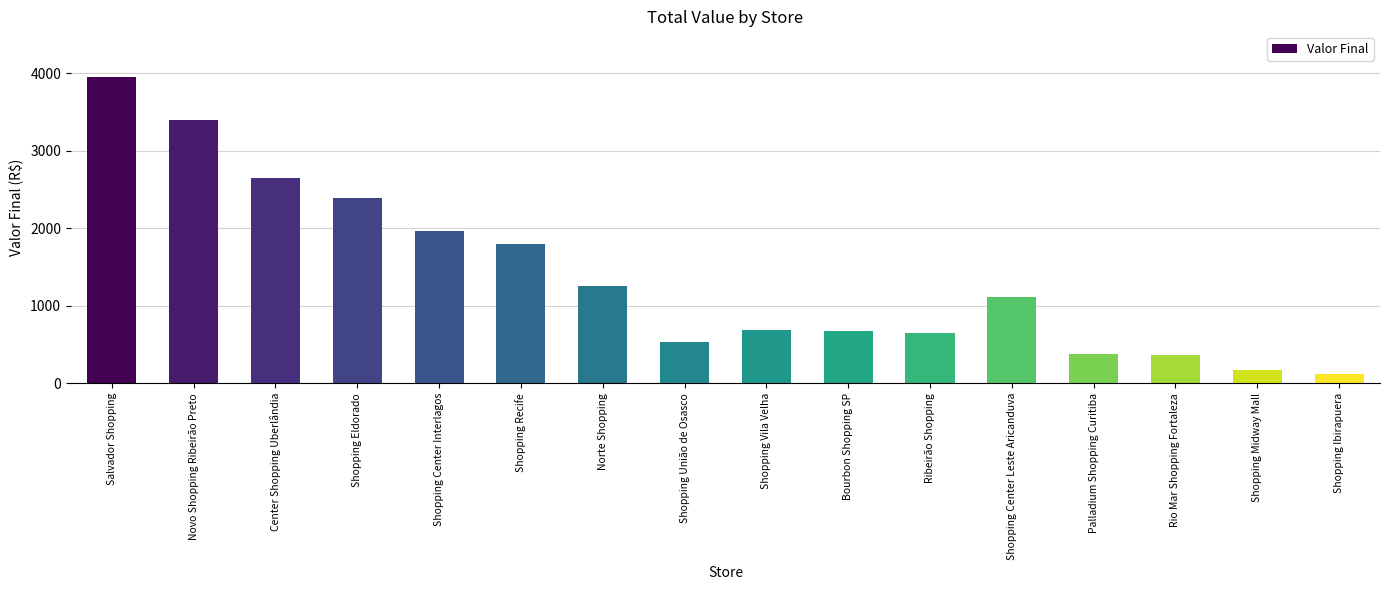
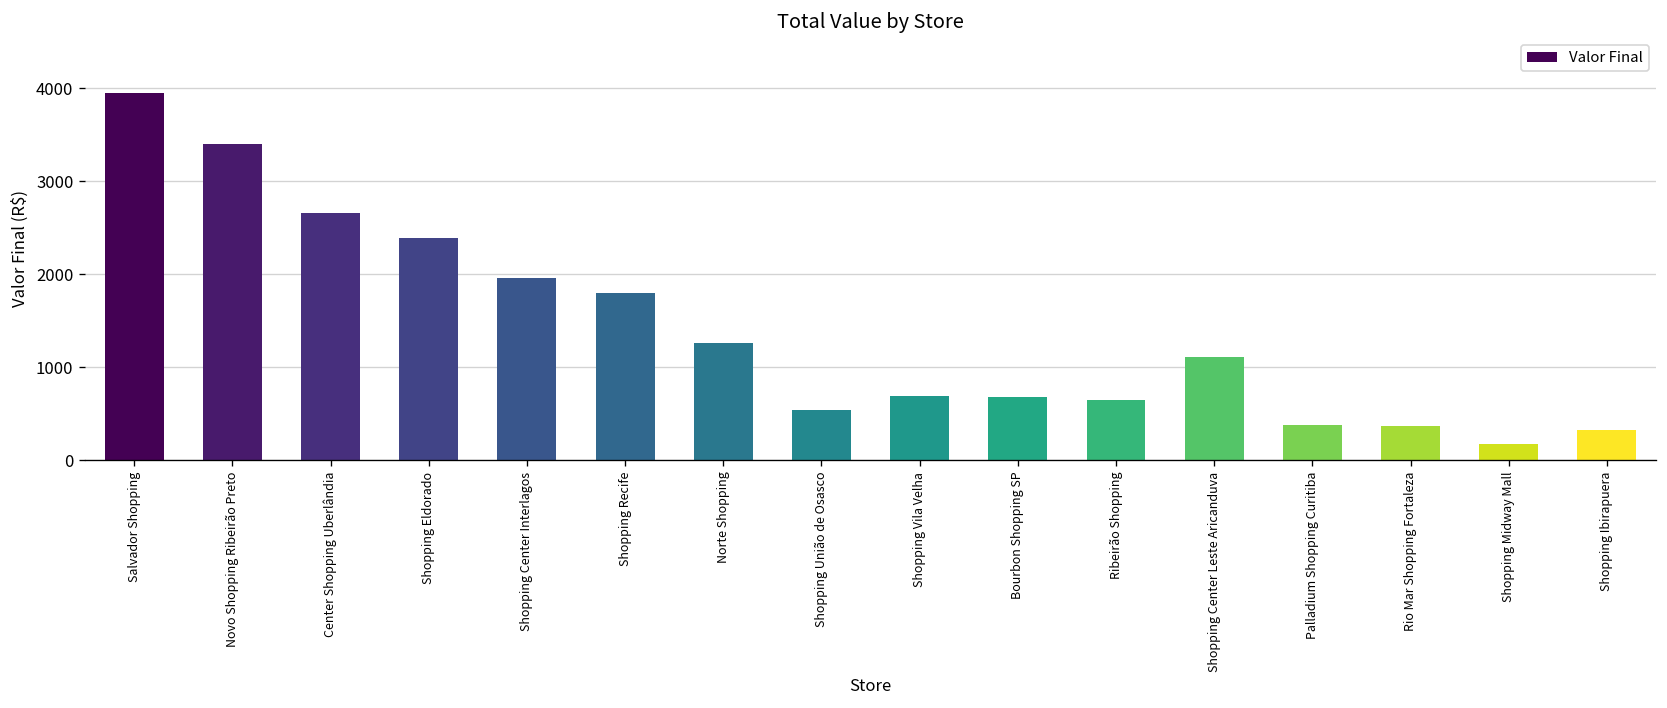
Shopping Ibirapuera: 100 -> 300
